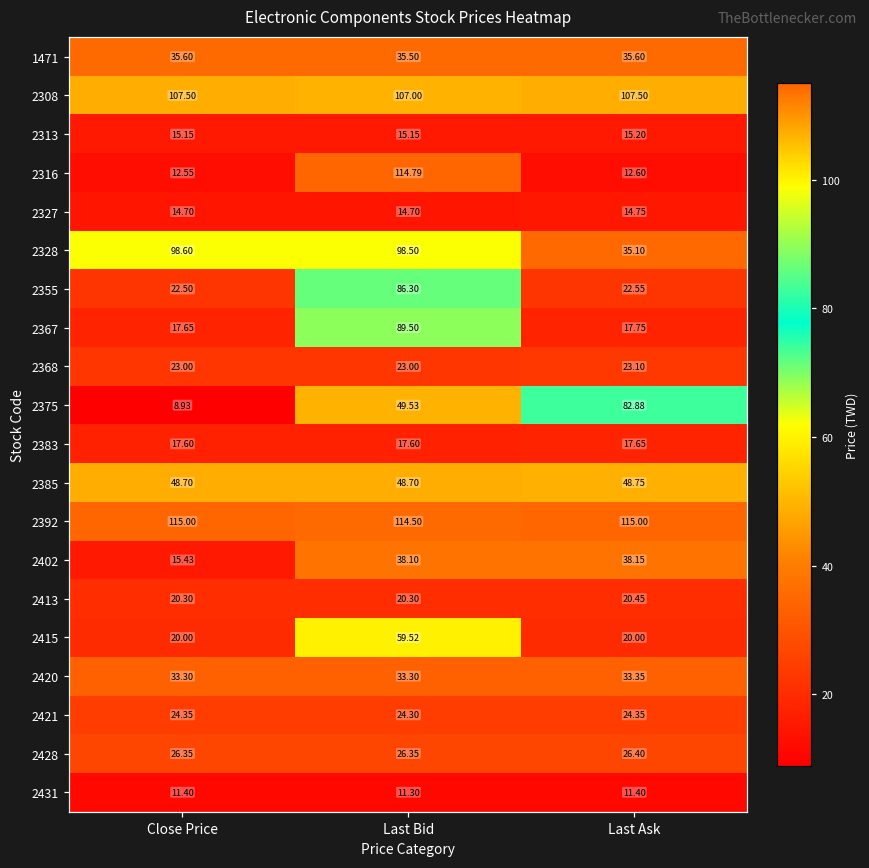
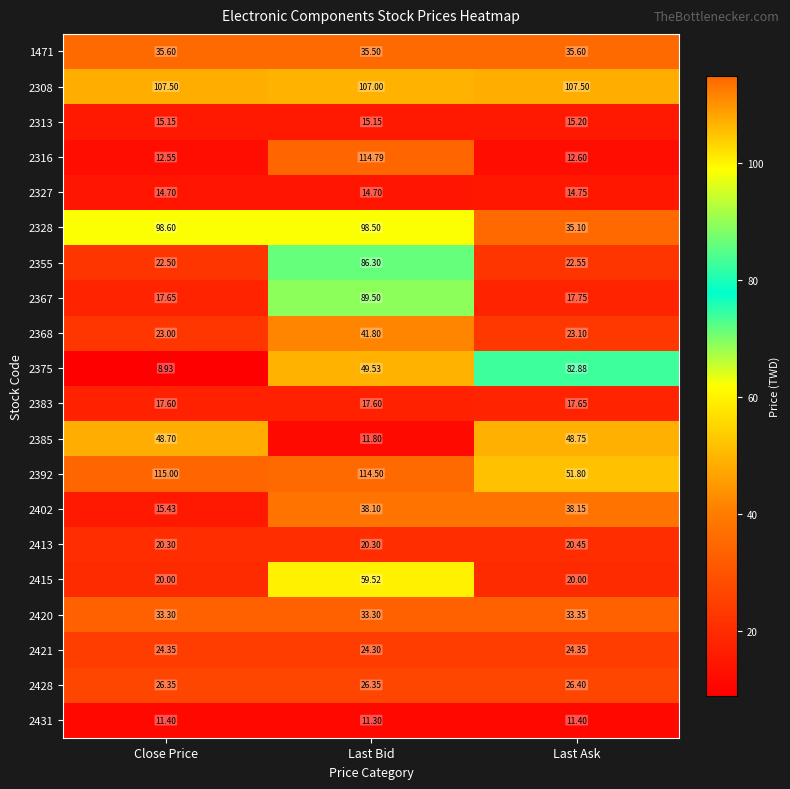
2368, Last Bid: 23.00 -> 41.80
2385, Last Bid: 48.70 -> 11.80
2392, Last Ask: 115.00 -> 51.80
